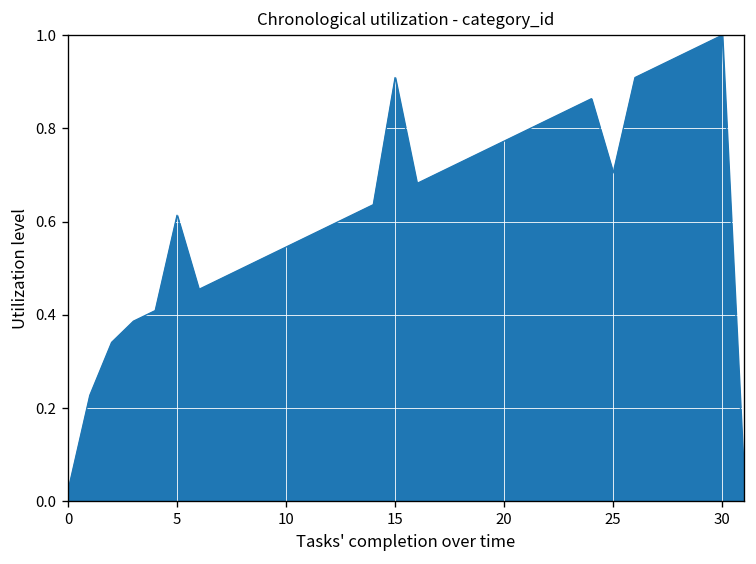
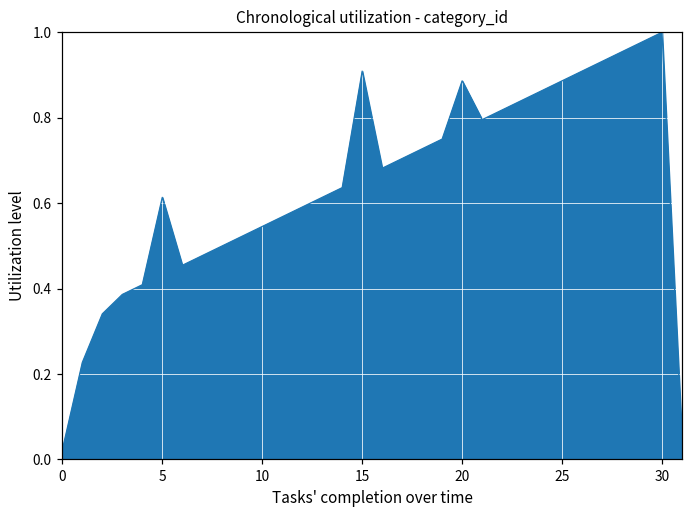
20: 0.77 -> 0.89
25: 0.70 -> 0.89
